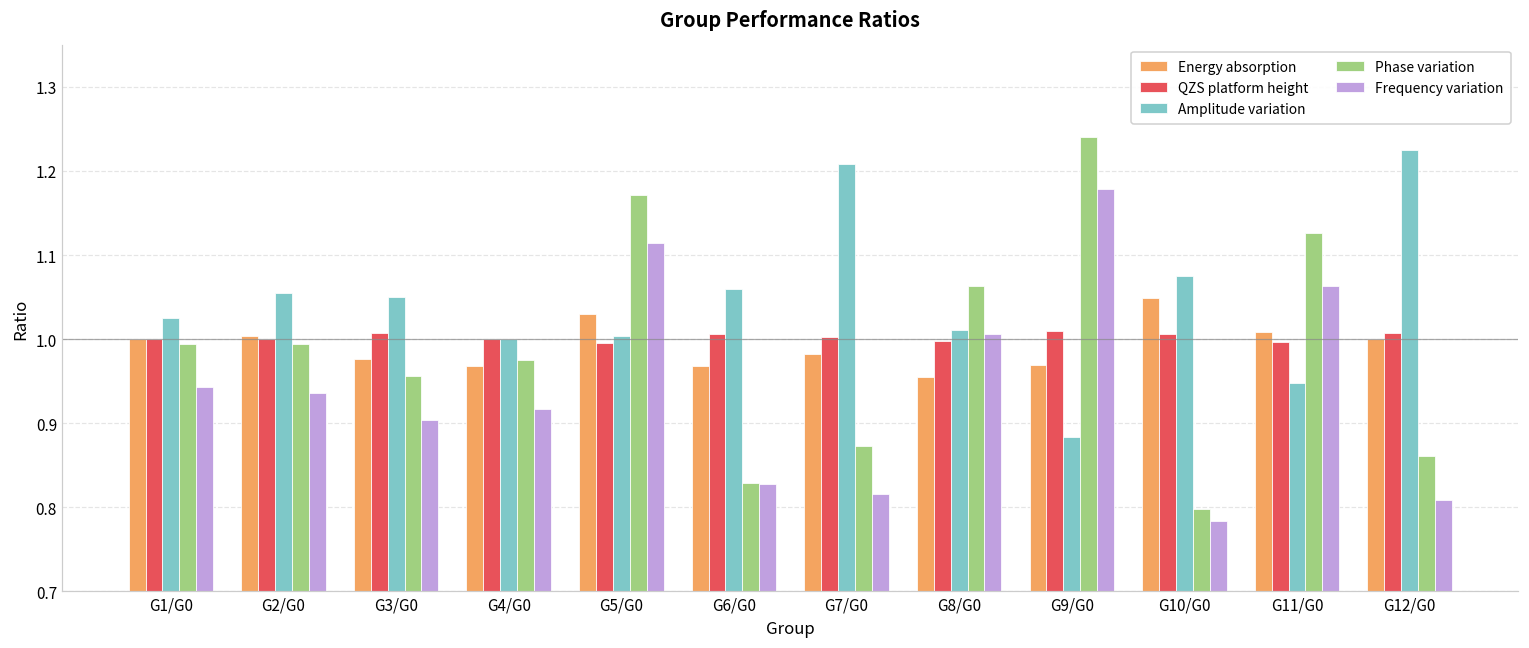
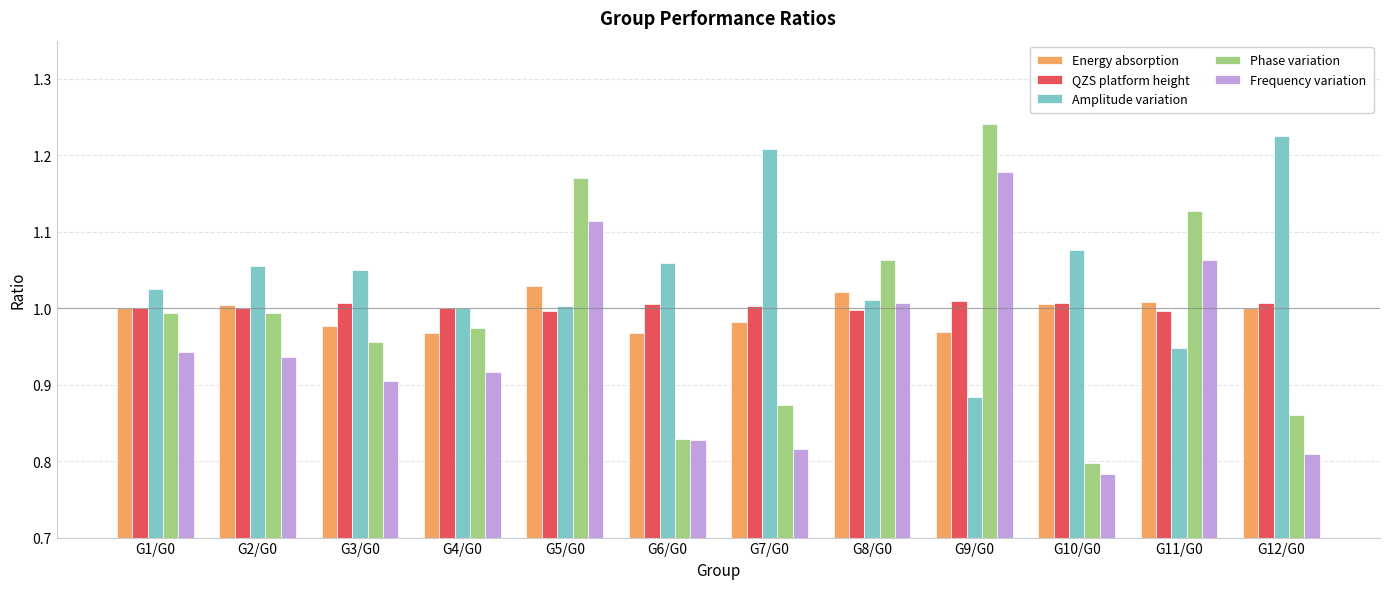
Energy absorption, G8/G0: 0.96 -> 1.02
Energy absorption, G10/G0: 1.05 -> 1.01
